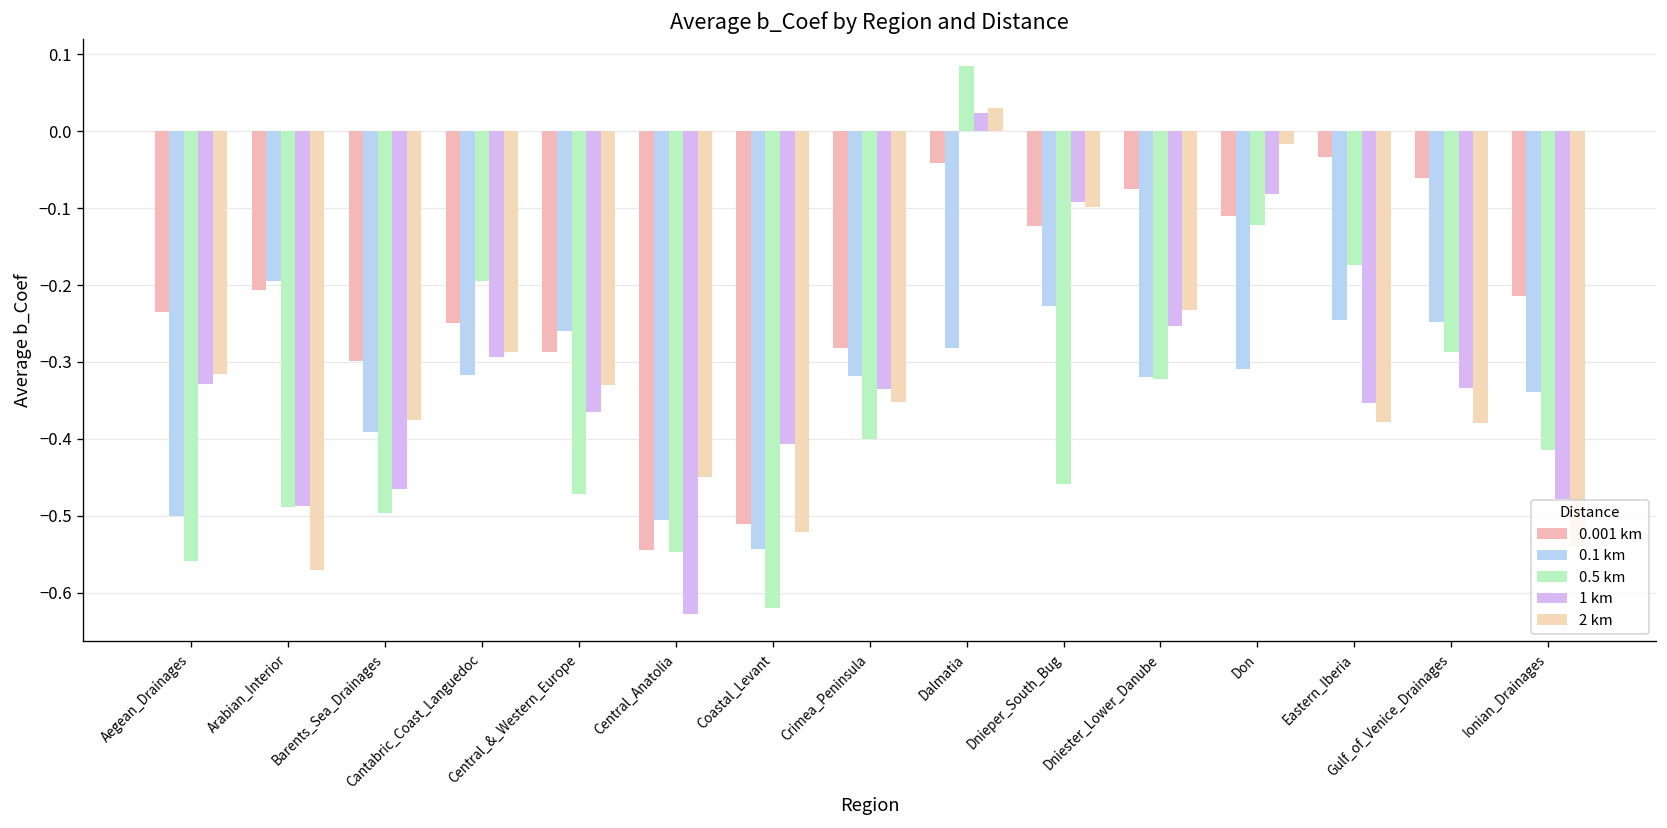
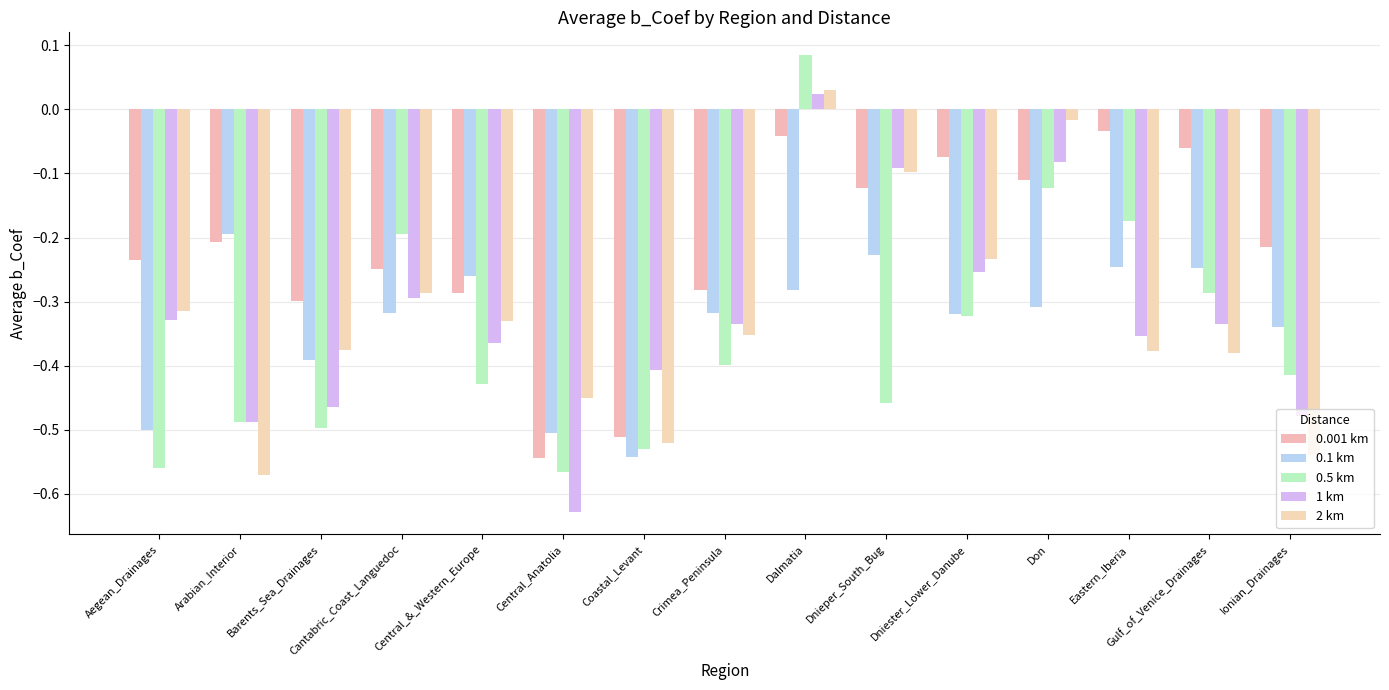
0.5 km, Central_&_Western_Europe: -0.47 -> -0.43
0.5 km, Central_Anatolia: -0.55 -> -0.57
0.5 km, Coastal_Levant: -0.62 -> -0.53
